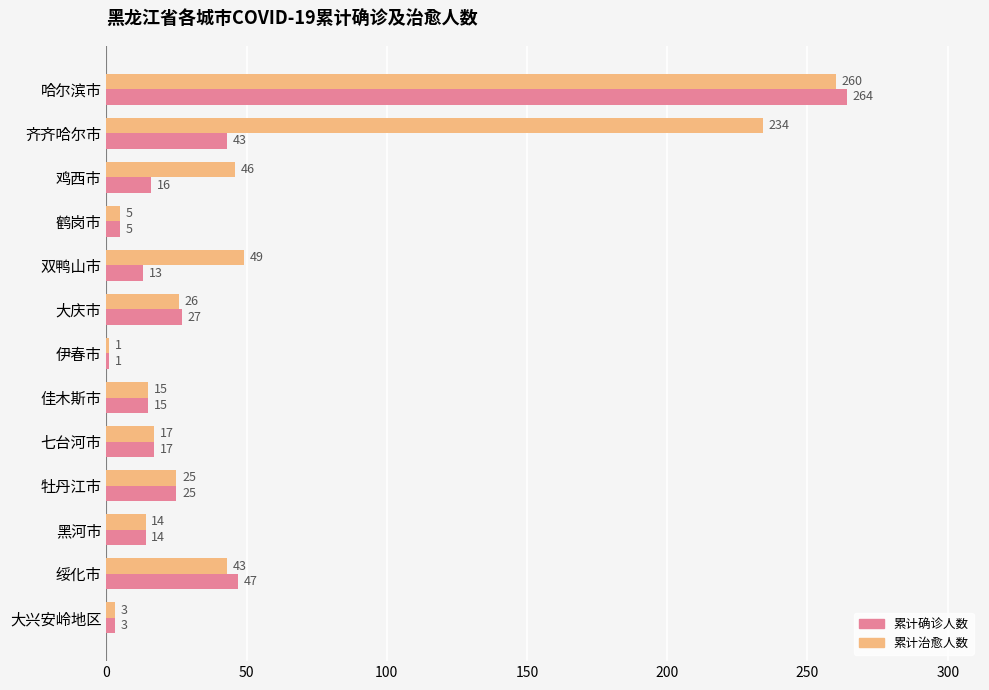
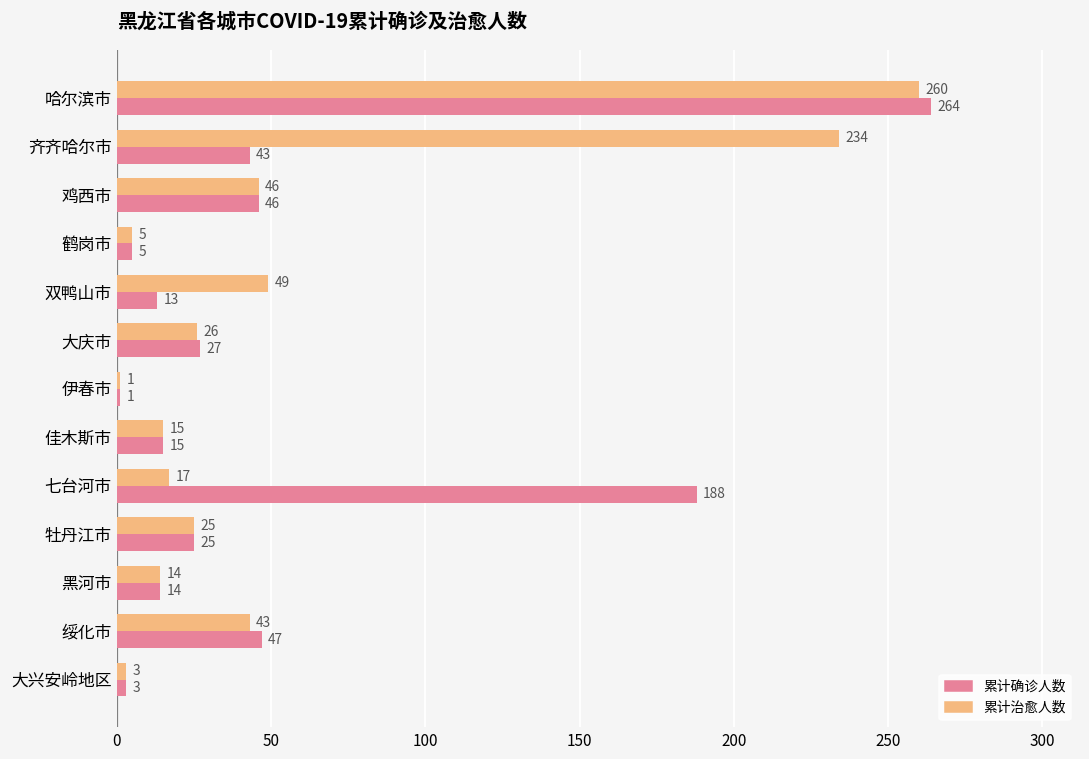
累计确诊人数, 鸡西市: 16 -> 46
累计确诊人数, 七台河市: 17 -> 188
